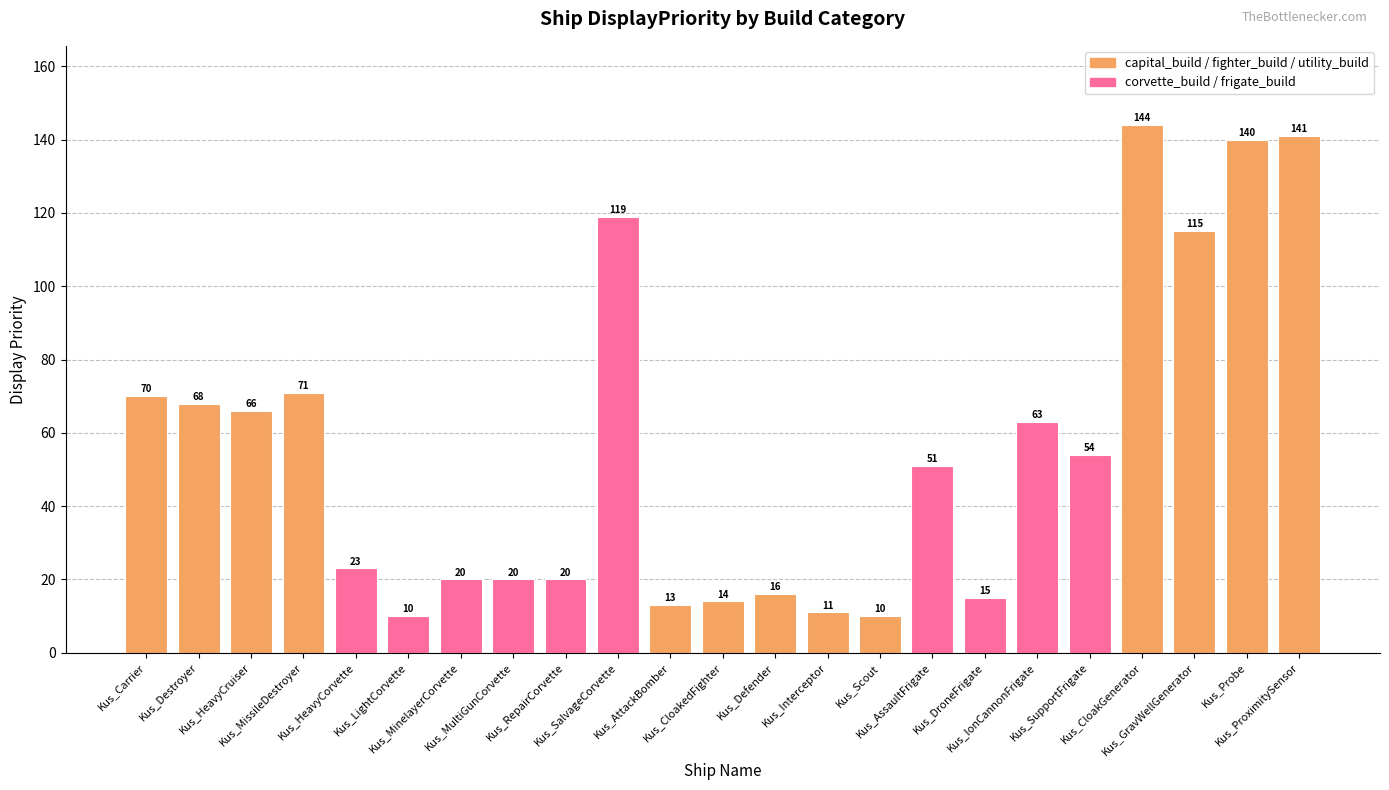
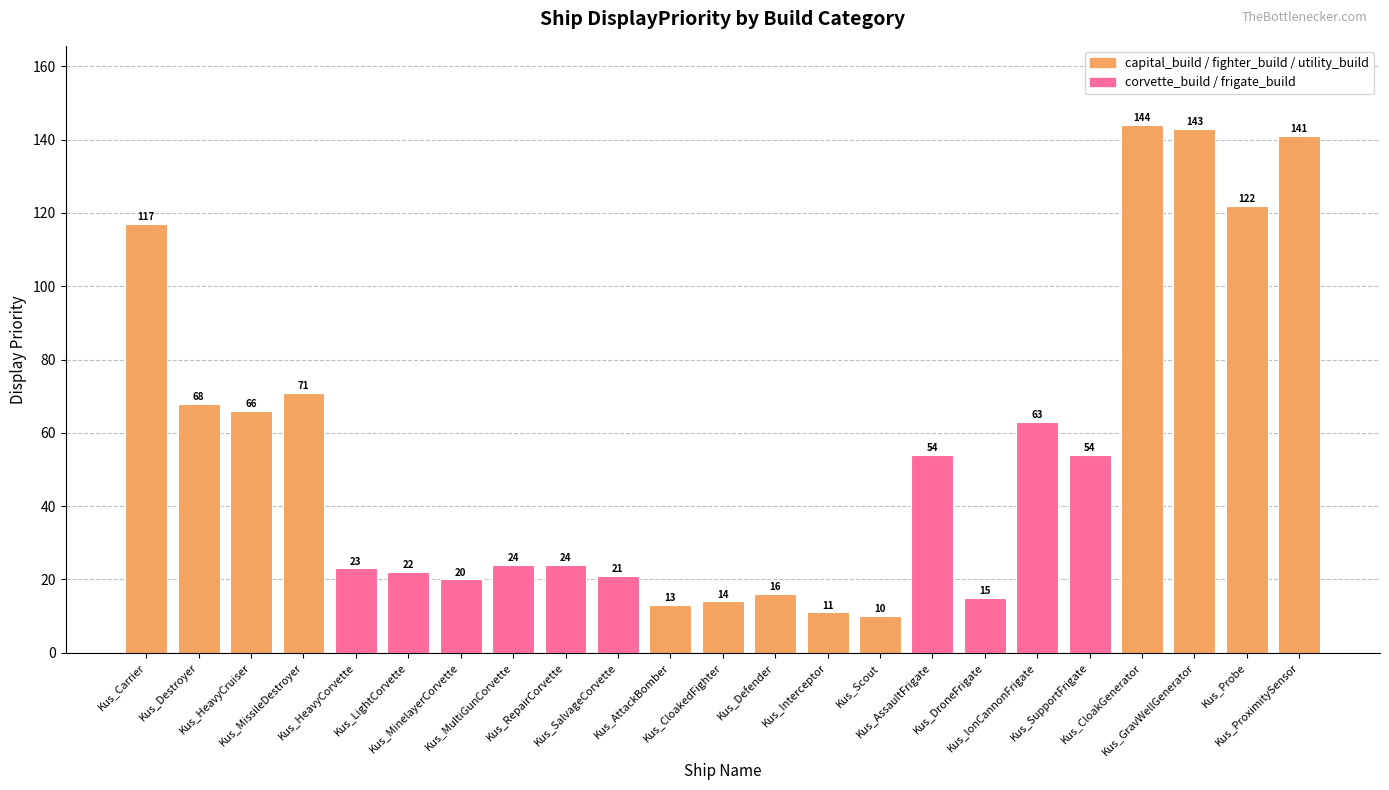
Kus_Carrier: 70 -> 117
Kus_LightCorvette: 10 -> 22
Kus_MultiGunCorvette: 20 -> 24
Kus_RepairCorvette: 20 -> 24
Kus_SalvageCorvette: 119 -> 21
Kus_AssaultFrigate: 51 -> 54
Kus_GravWellGenerator: 115 -> 143
Kus_Probe: 140 -> 122
